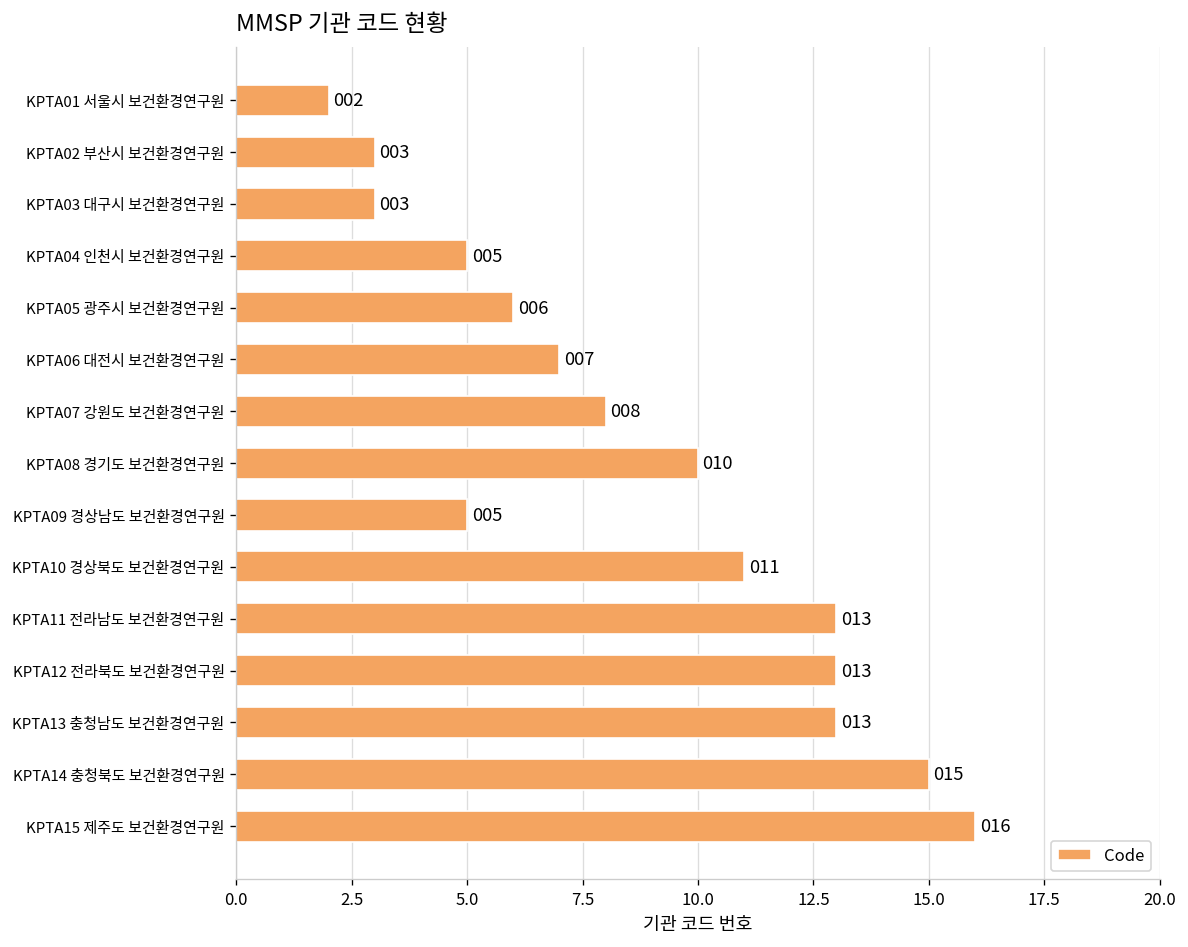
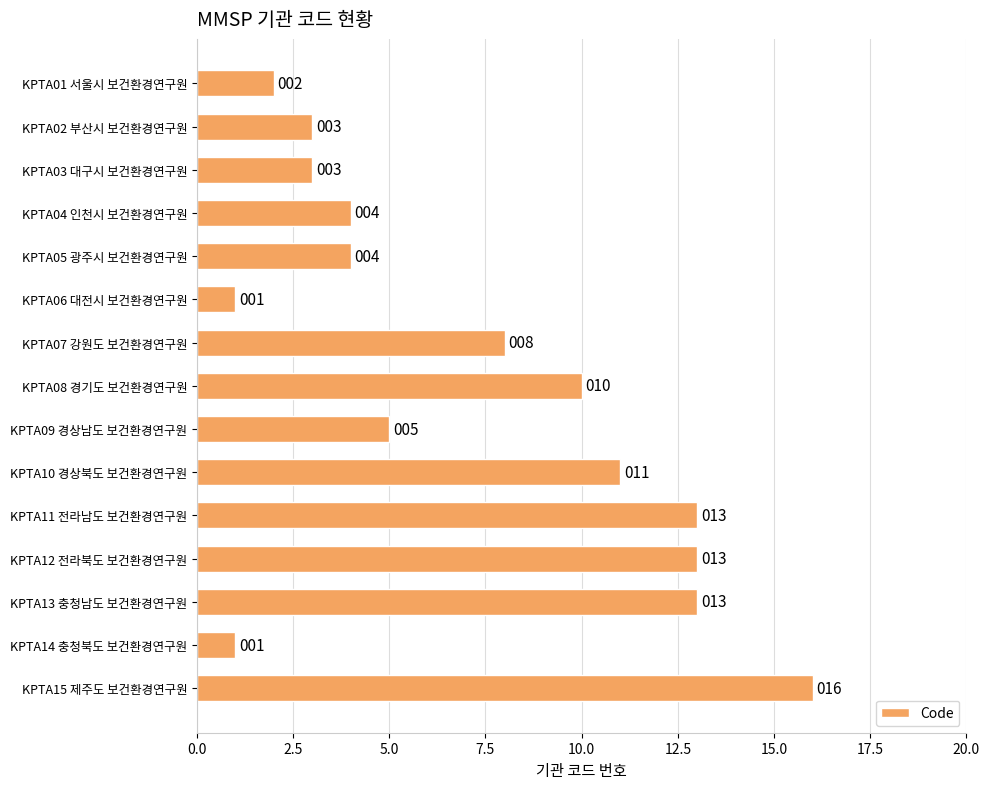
KPTA04 인천시 보건환경연구원: 005 -> 004
KPTA05 광주시 보건환경연구원: 006 -> 004
KPTA06 대전시 보건환경연구원: 007 -> 001
KPTA14 충청북도 보건환경연구원: 015 -> 001
